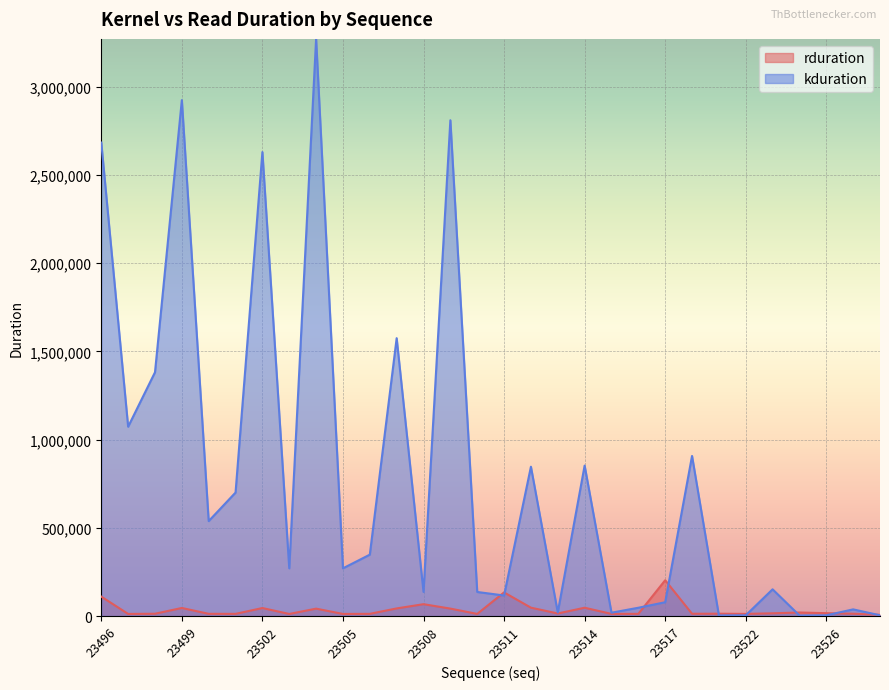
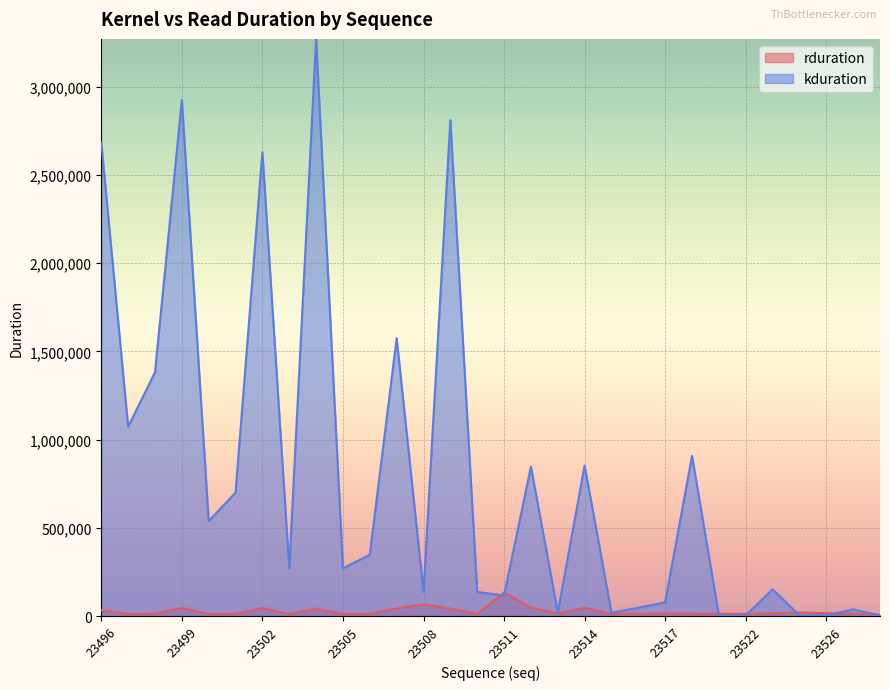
rduration, 23496: 110,000 -> 30,000
rduration, 23517: 200,000 -> 10,000
